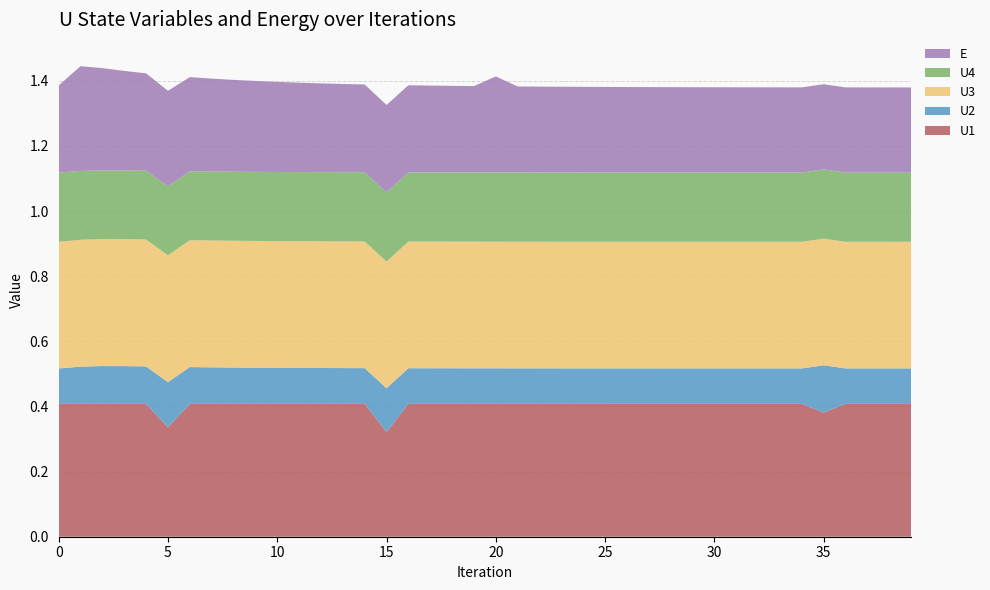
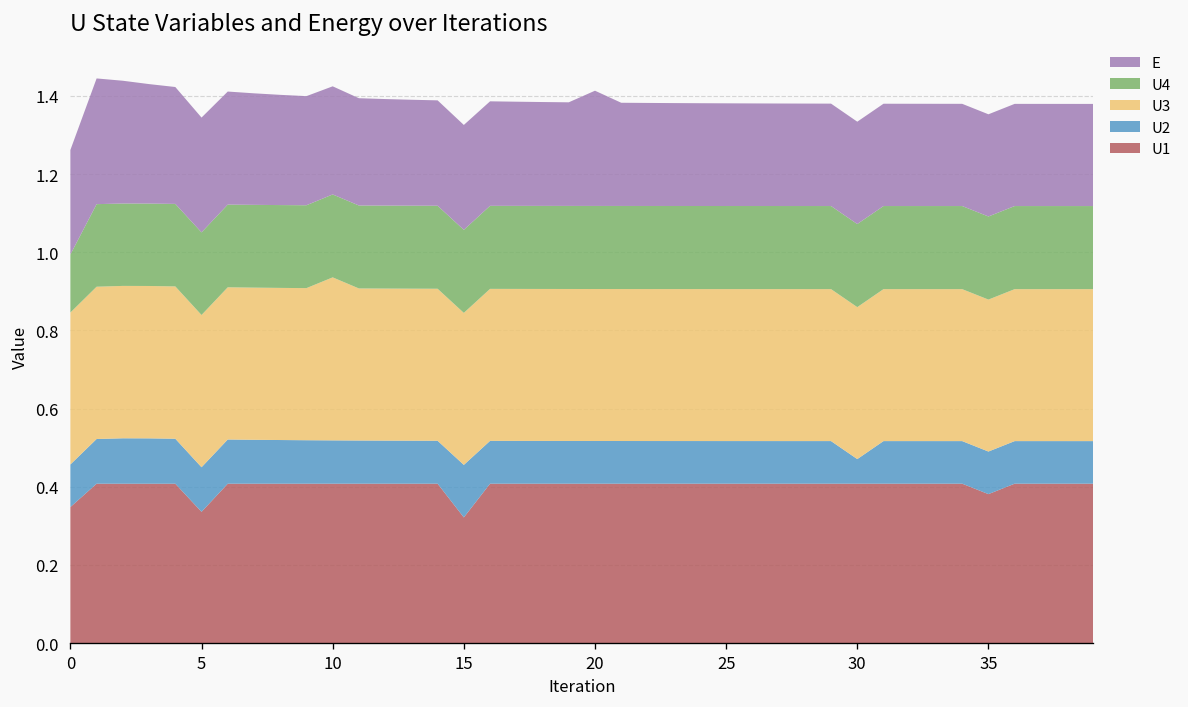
U1, 0: 0.41 -> 0.35
U4, 0: 0.21 -> 0.15
U2, 5: 0.14 -> 0.11
U3, 10: 0.39 -> 0.42
U2, 30: 0.11 -> 0.06
U2, 35: 0.15 -> 0.11
